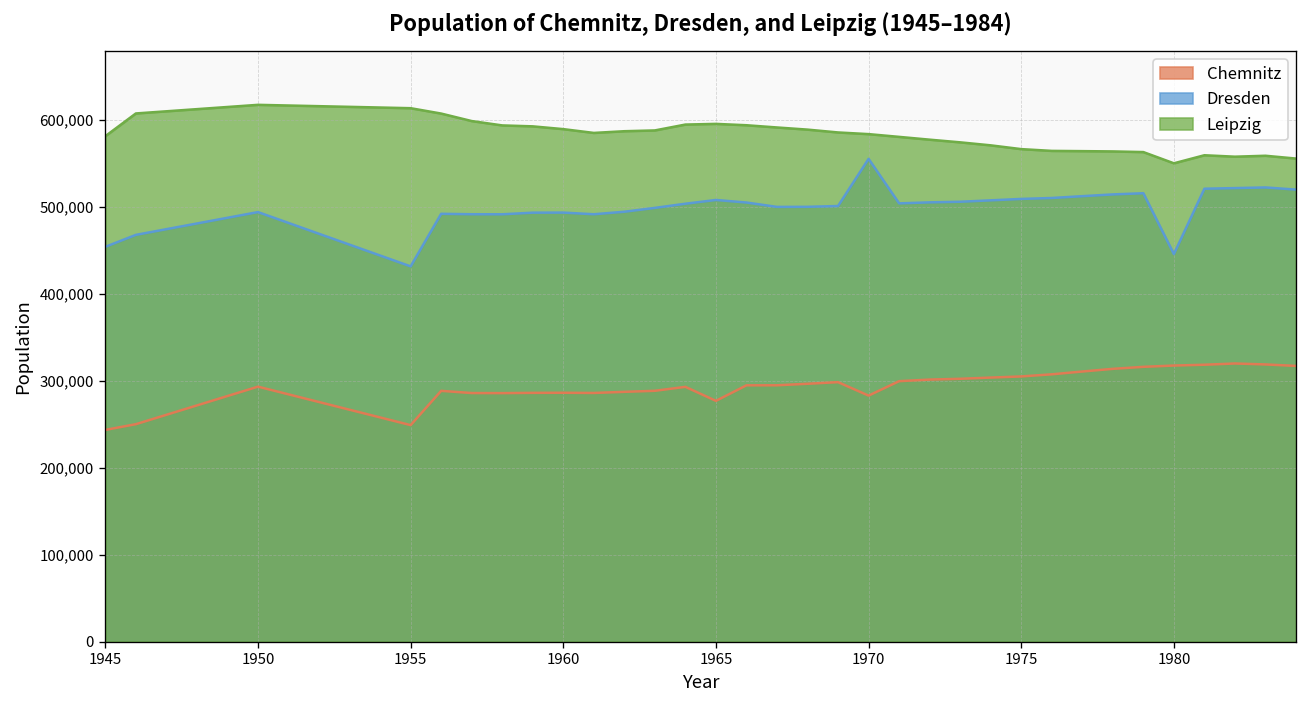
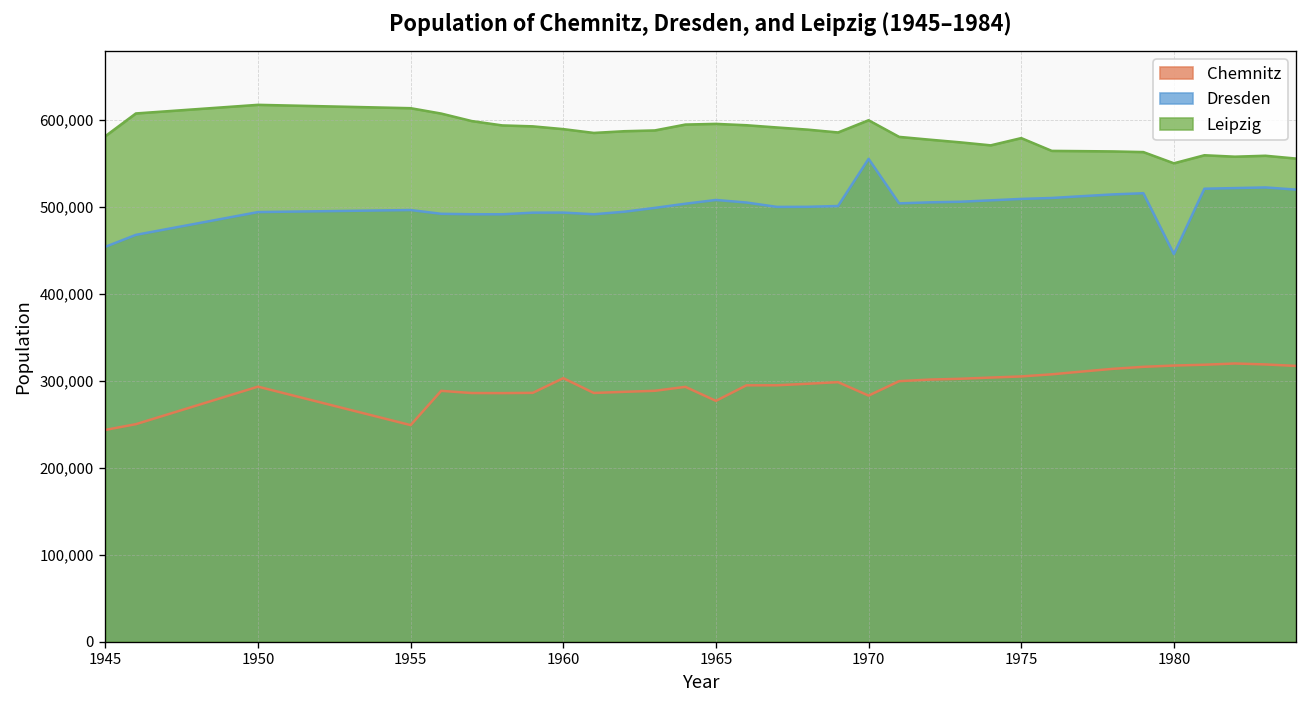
Dresden, 1955: 430,000 -> 500,000
Chemnitz, 1960: 290,000 -> 300,000
Leipzig, 1970: 580,000 -> 600,000
Leipzig, 1975: 570,000 -> 580,000
